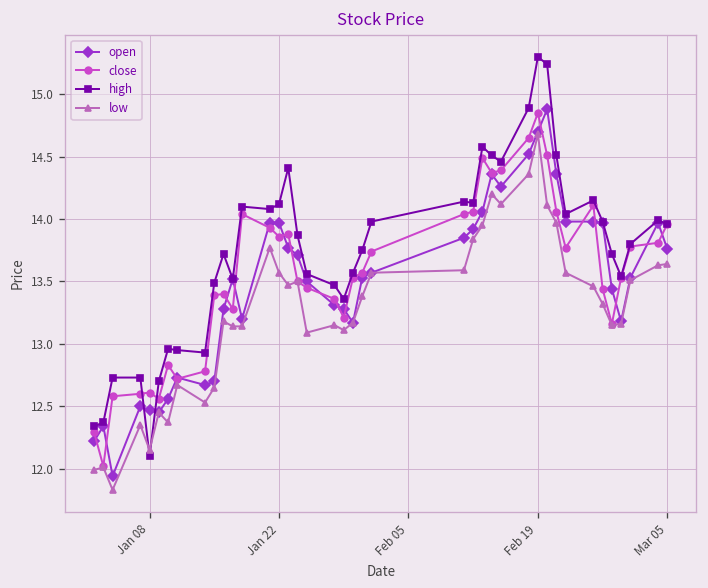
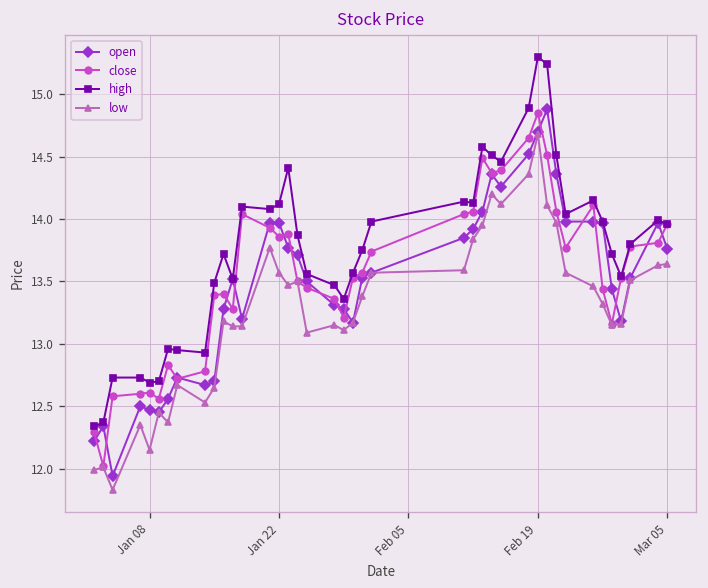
high, Jan 08: 12.10 -> 12.69
